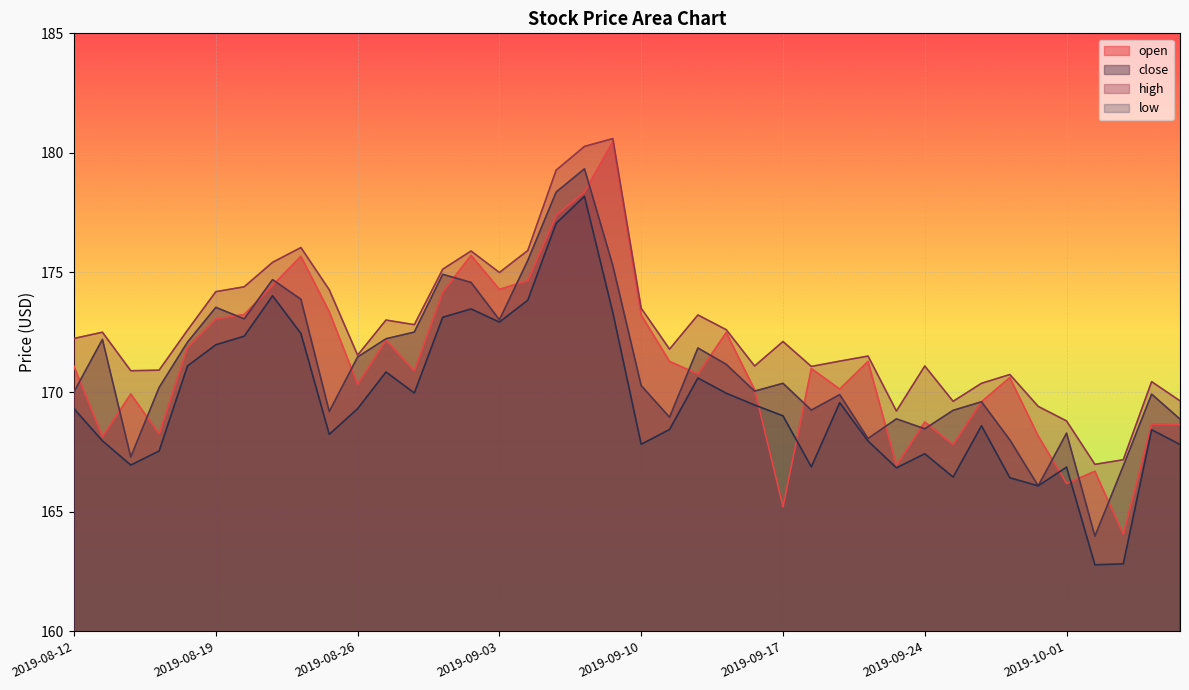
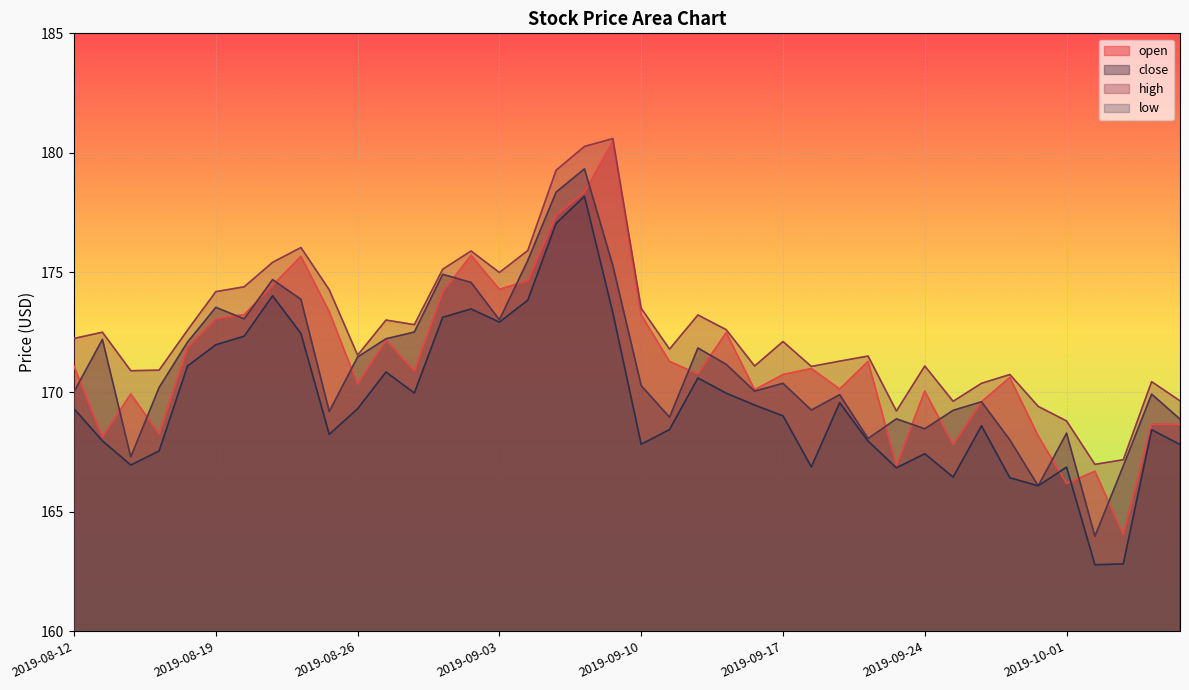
open, 2019-09-17: 165.2 -> 170.7
open, 2019-09-24: 168.7 -> 170.0
